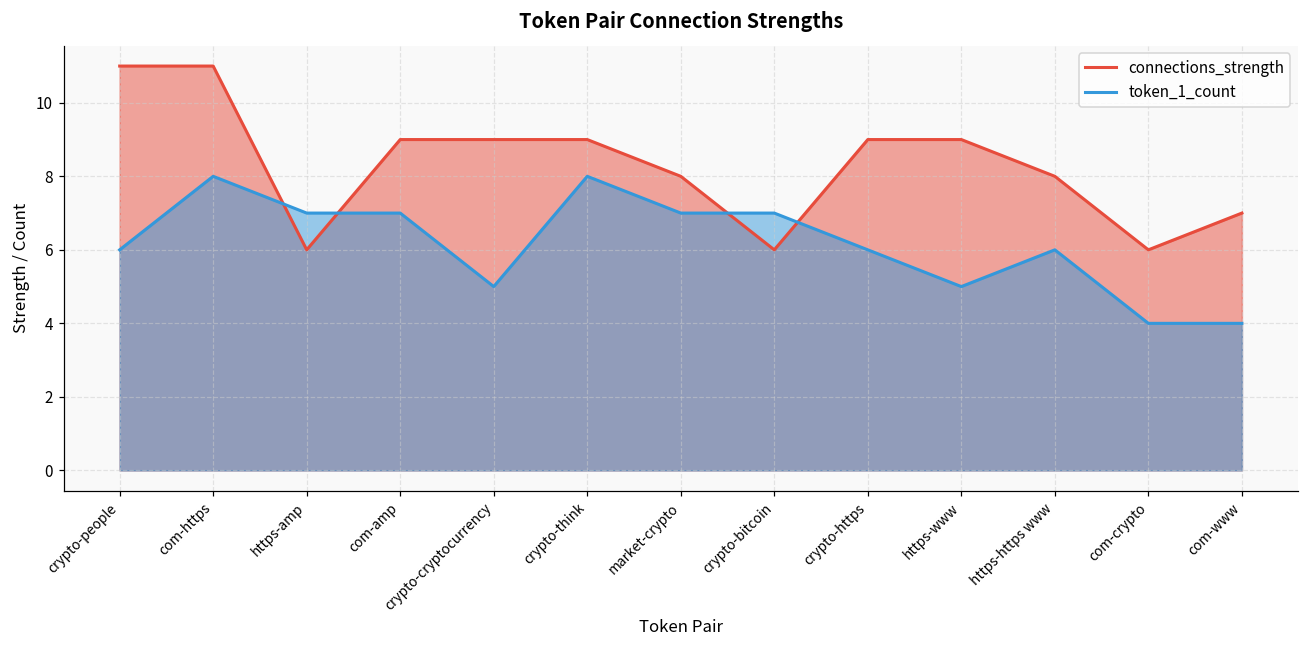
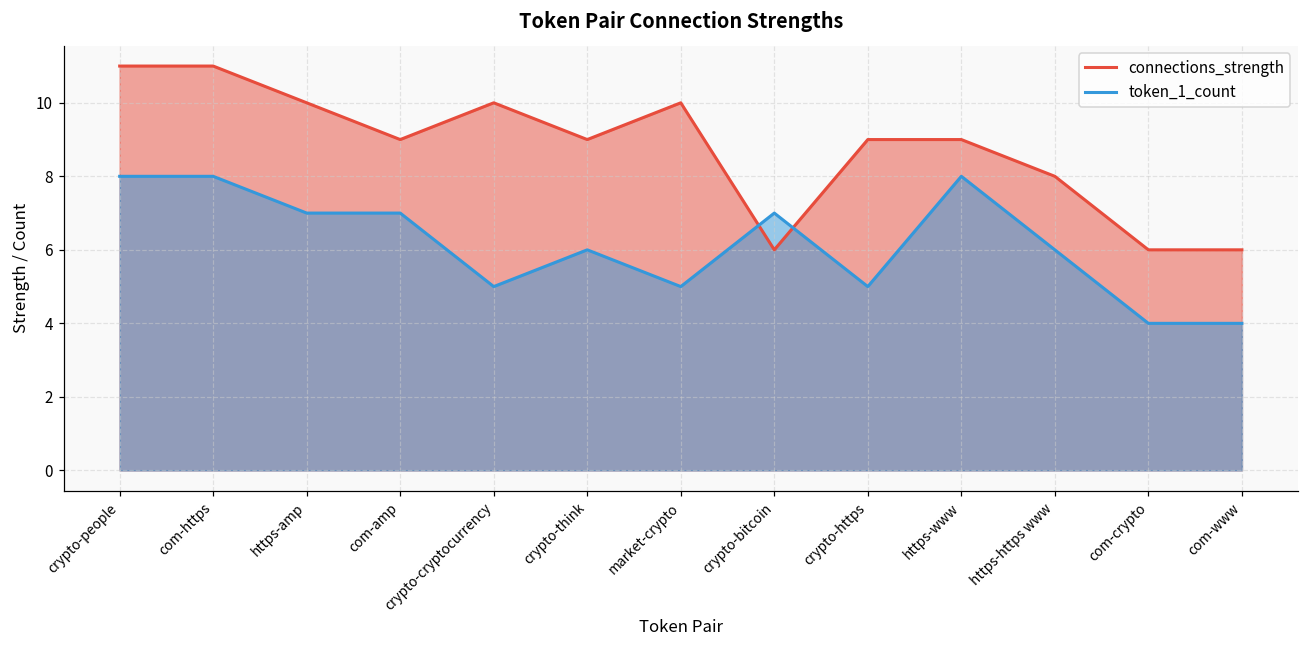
token_1_count, crypto-people: 6 -> 8
connections_strength, https-amp: 6 -> 10
connections_strength, crypto-cryptocurrency: 9 -> 10
token_1_count, crypto-think: 8 -> 6
connections_strength, market-crypto: 8 -> 10
token_1_count, market-crypto: 7 -> 5
token_1_count, crypto-https: 6 -> 5
token_1_count, https-www: 5 -> 8
connections_strength, com-www: 7 -> 6
